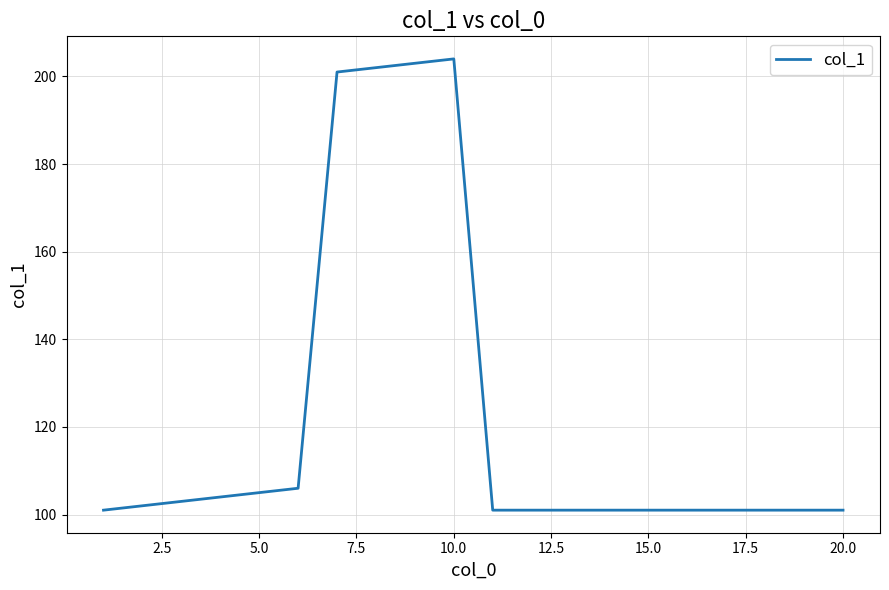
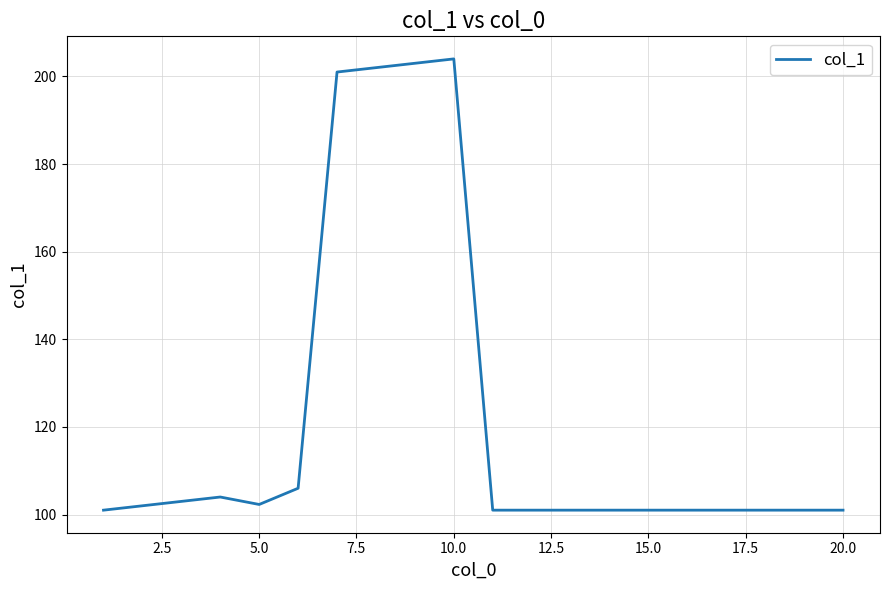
5.0: 105 -> 102
